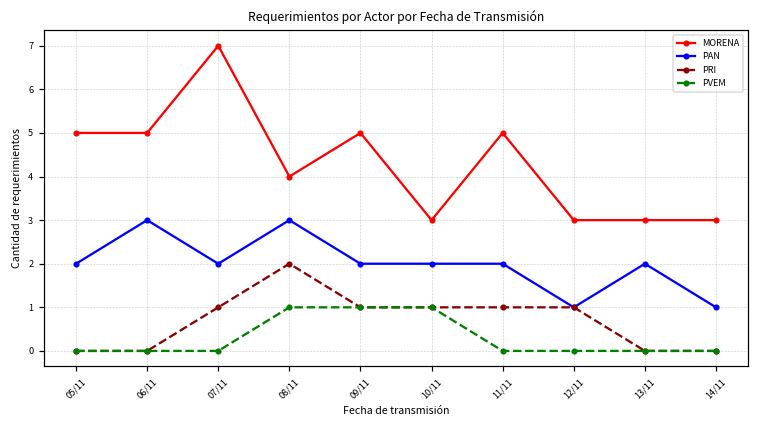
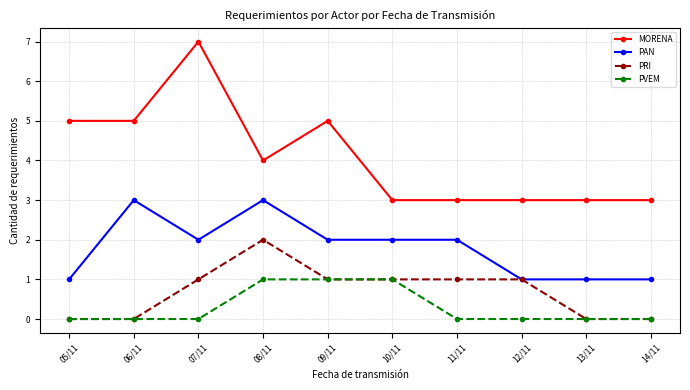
PAN, 05/11: 2 -> 1
MORENA, 11/11: 5 -> 3
PAN, 13/11: 2 -> 1
